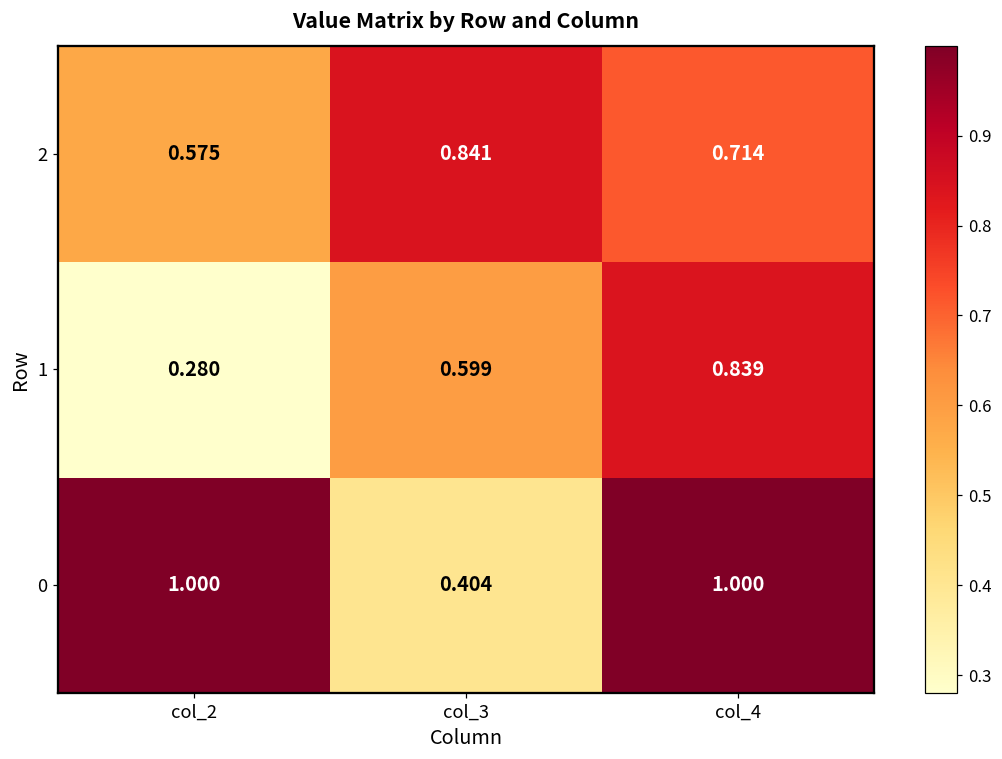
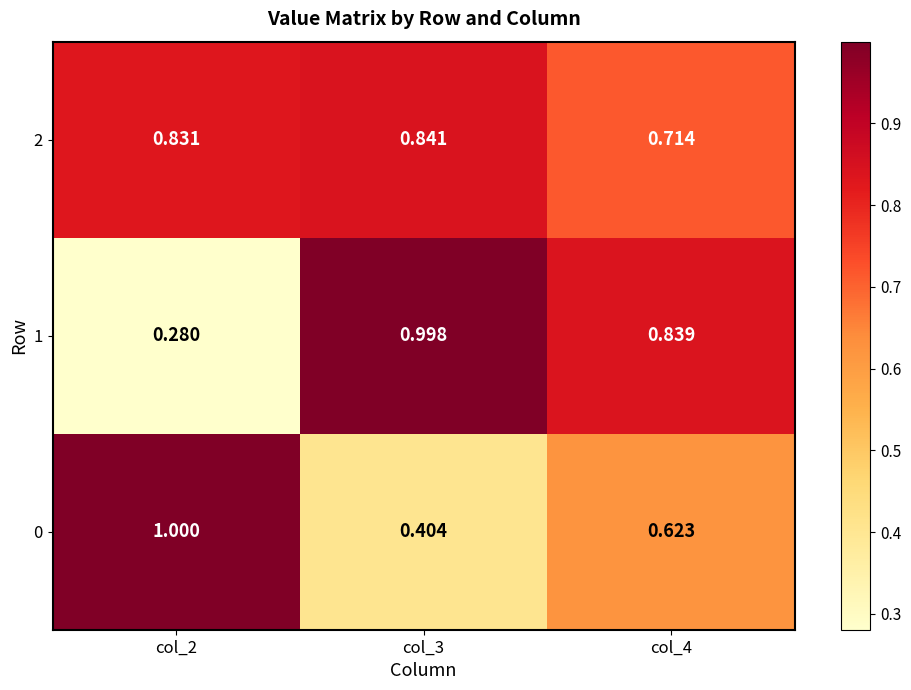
2, col_2: 0.575 -> 0.831
1, col_3: 0.599 -> 0.998
0, col_4: 1.000 -> 0.623
